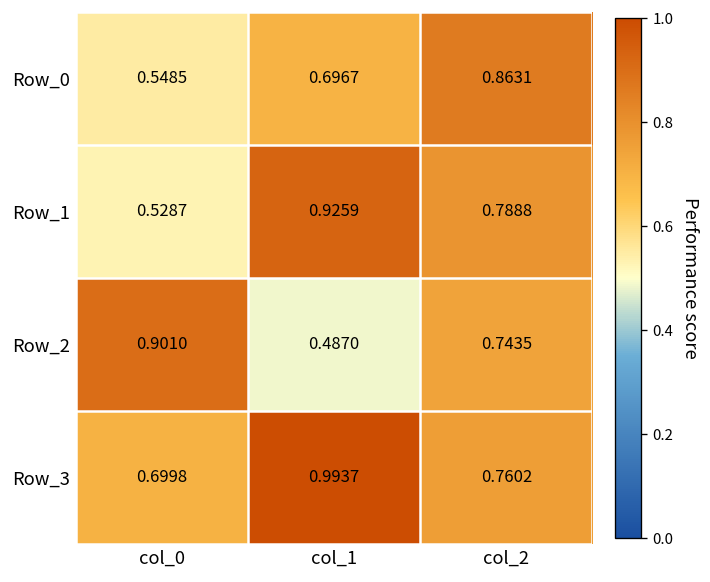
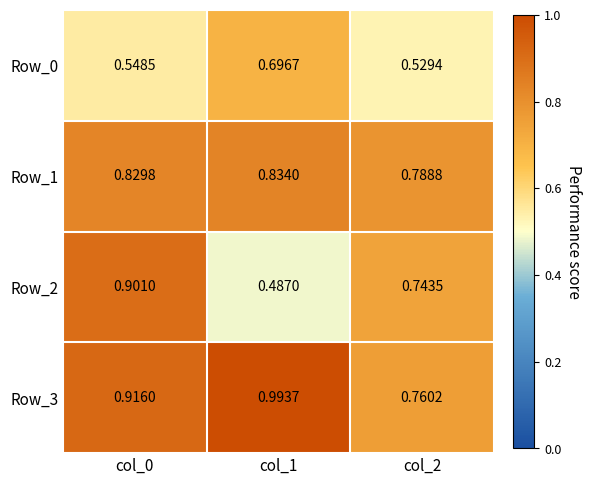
Row_0, col_2: 0.8631 -> 0.5294
Row_1, col_0: 0.5287 -> 0.8298
Row_1, col_1: 0.9259 -> 0.8340
Row_3, col_0: 0.6998 -> 0.9160
